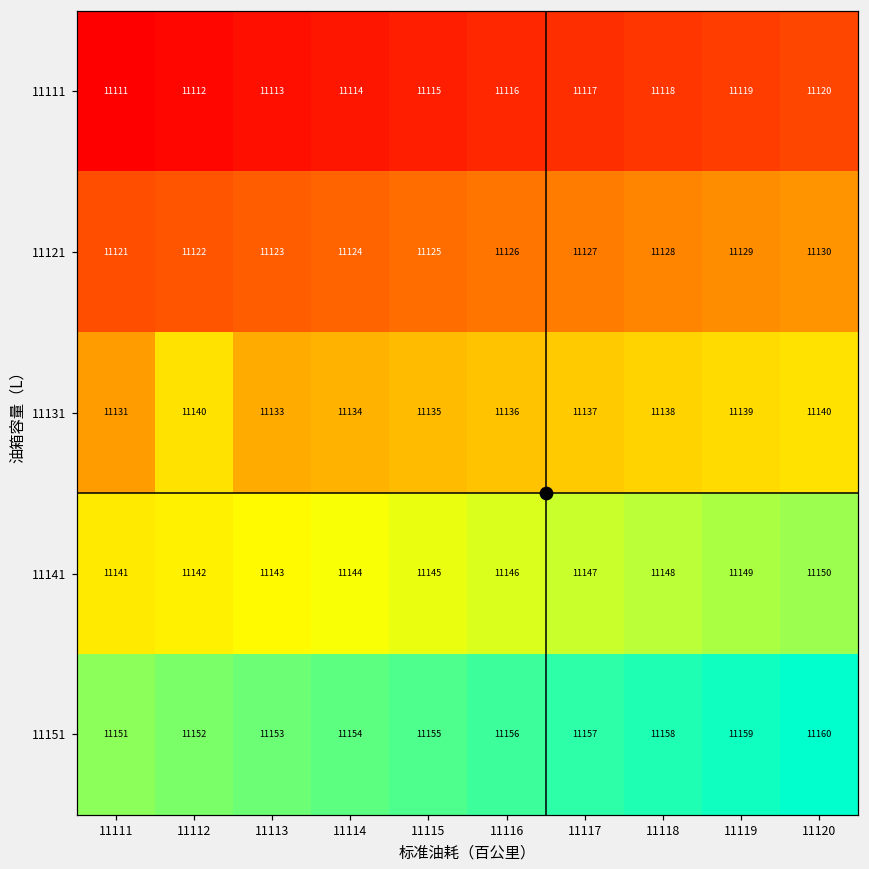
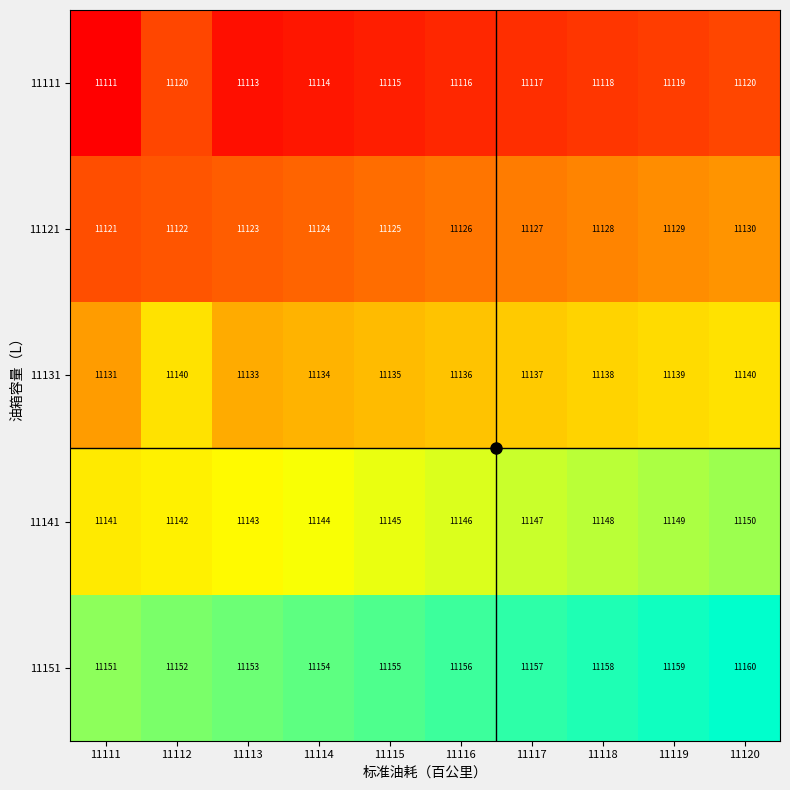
11111, 11112: 11112 -> 11120
